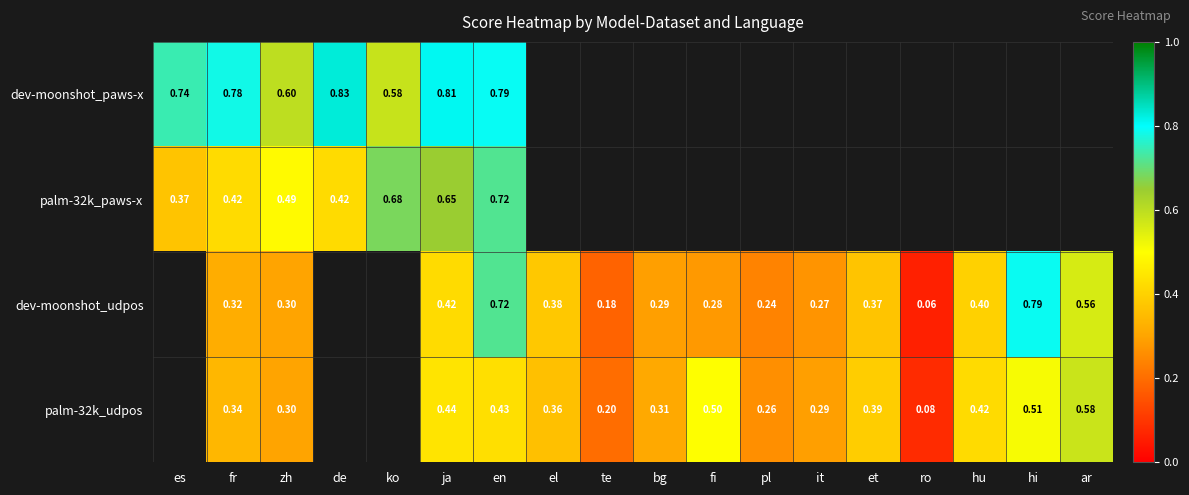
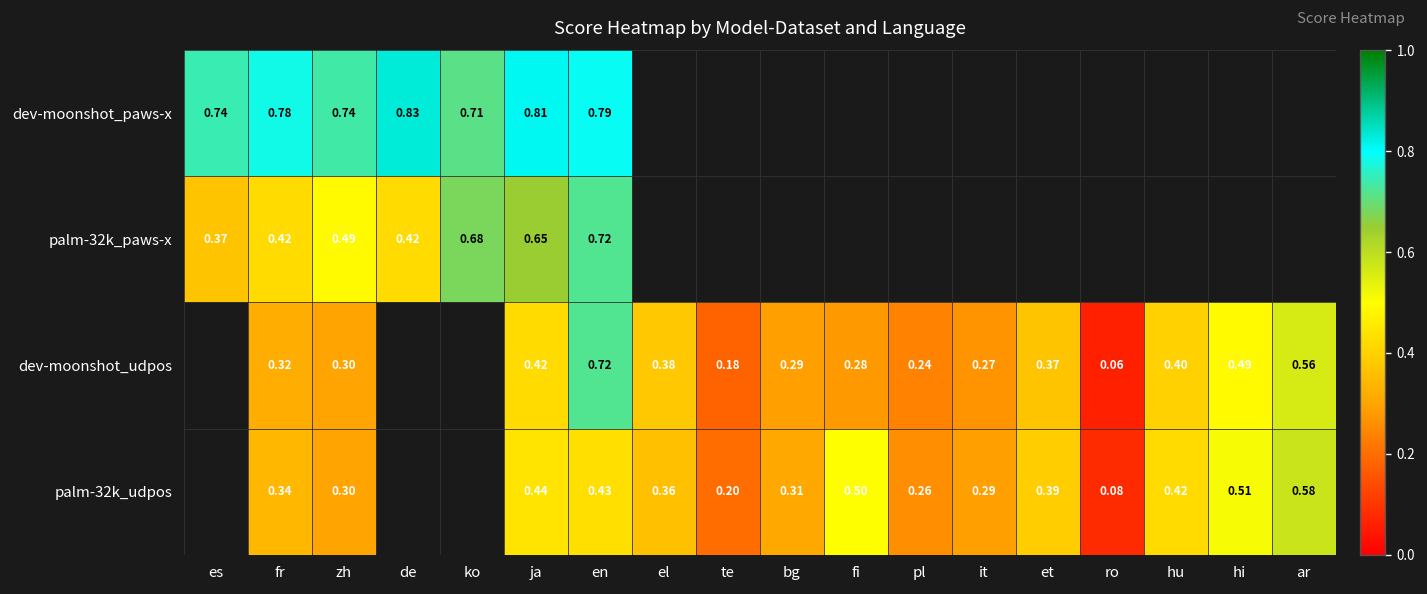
dev-moonshot_paws-x, zh: 0.60 -> 0.74
dev-moonshot_paws-x, ko: 0.58 -> 0.71
dev-moonshot_udpos, hi: 0.79 -> 0.49
